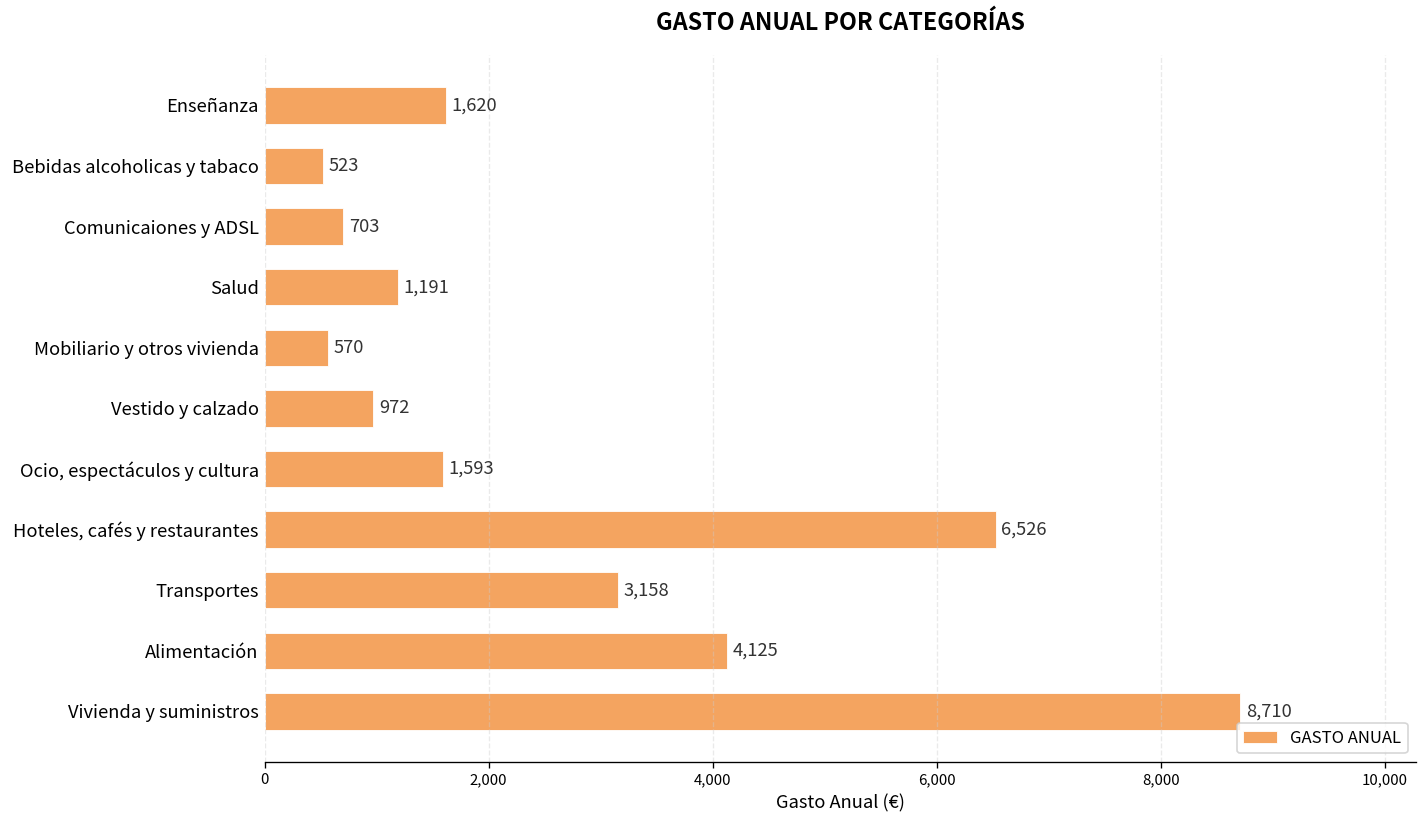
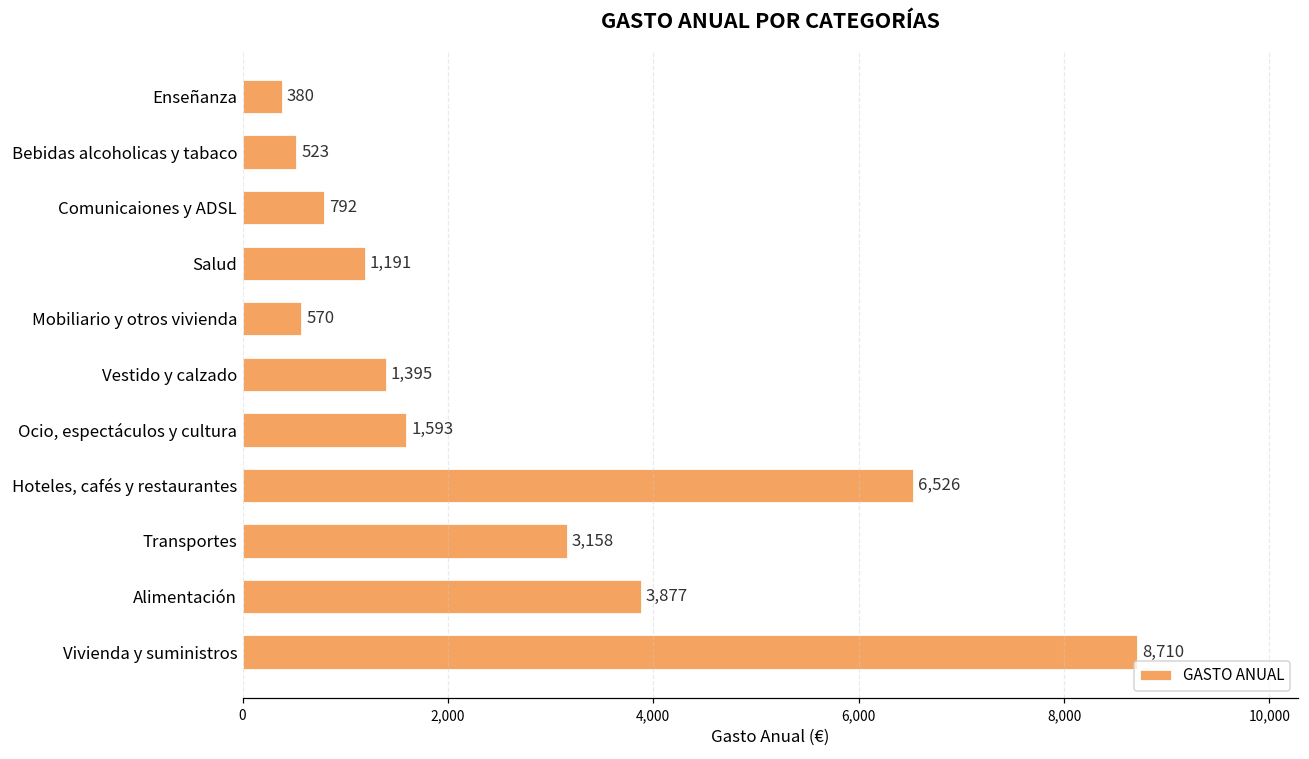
Enseñanza: 1,620 -> 380
Comunicaiones y ADSL: 703 -> 792
Vestido y calzado: 972 -> 1,395
Alimentación: 4,125 -> 3,877
